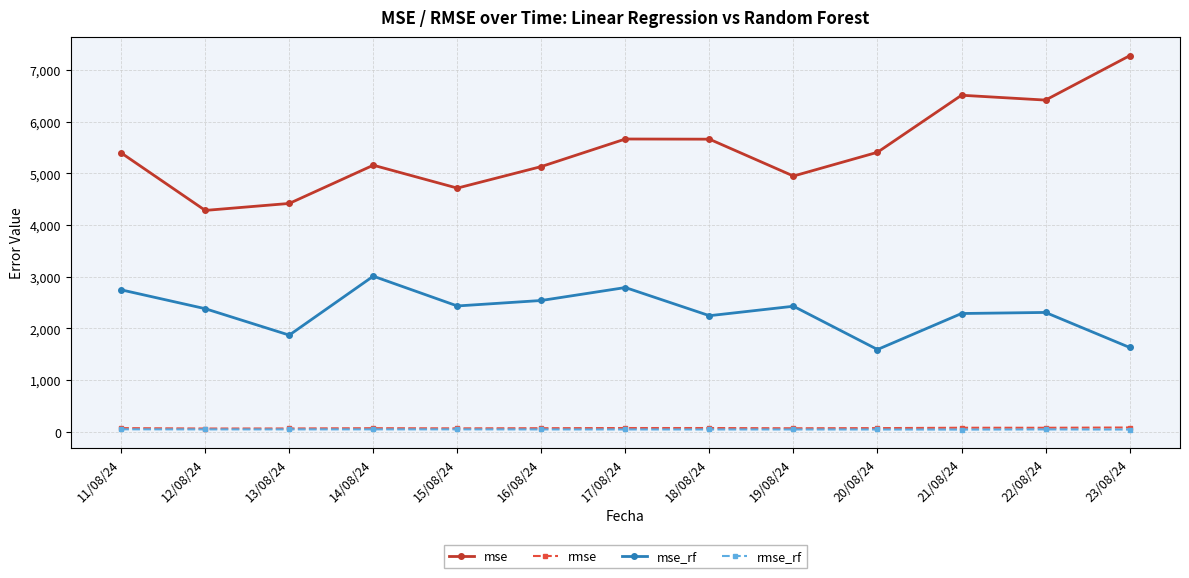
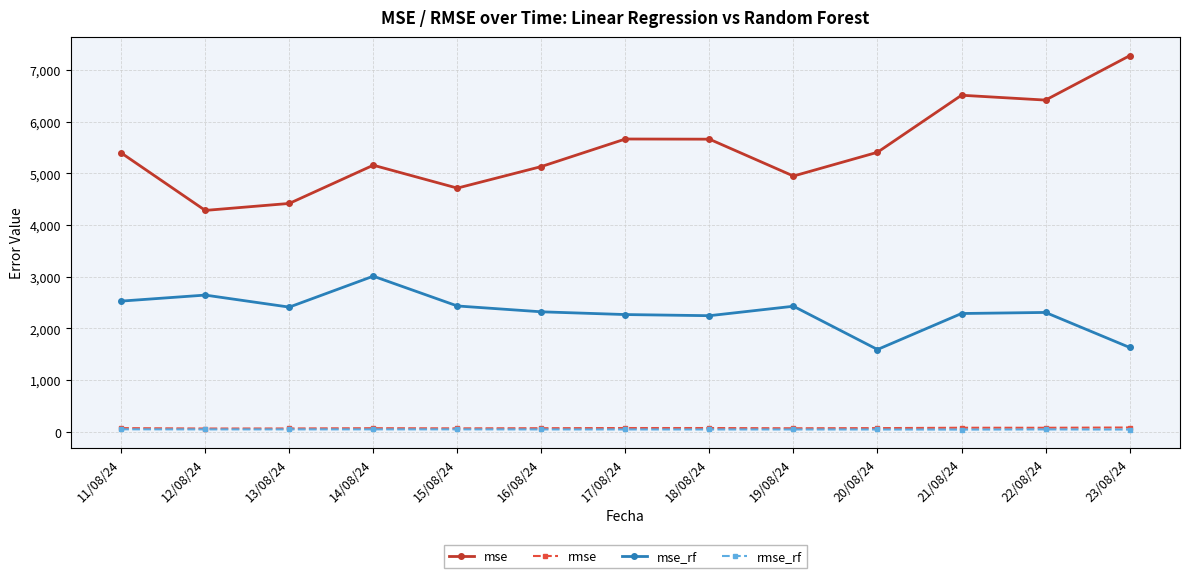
mse_rf, 11/08/24: 2,700 -> 2,500
mse_rf, 12/08/24: 2,400 -> 2,600
mse_rf, 13/08/24: 1,900 -> 2,400
mse_rf, 16/08/24: 2,500 -> 2,300
mse_rf, 17/08/24: 2,800 -> 2,300
